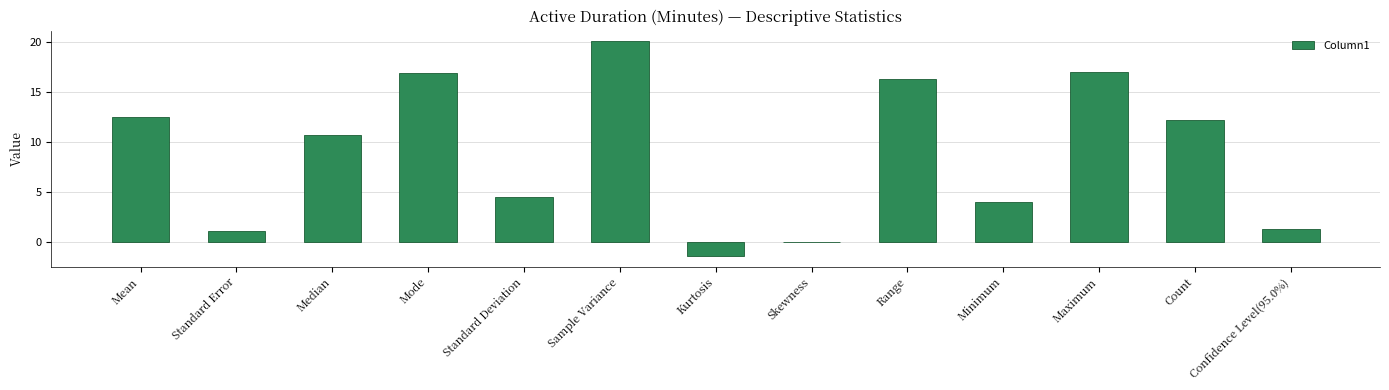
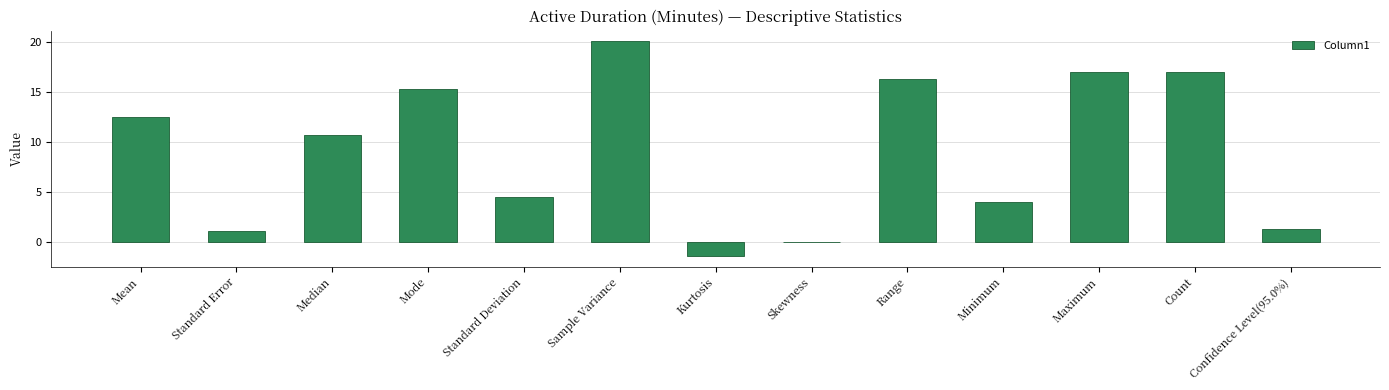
Mode: 17 -> 15
Count: 12 -> 17
